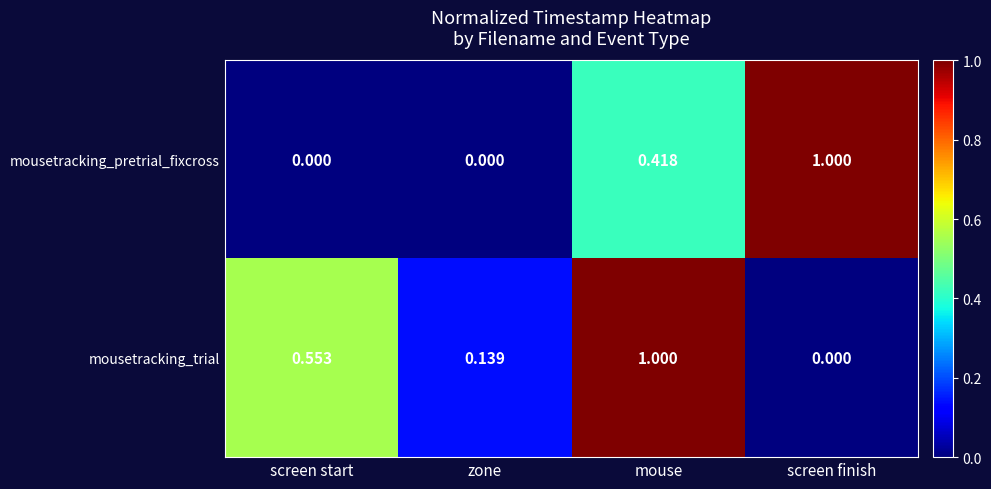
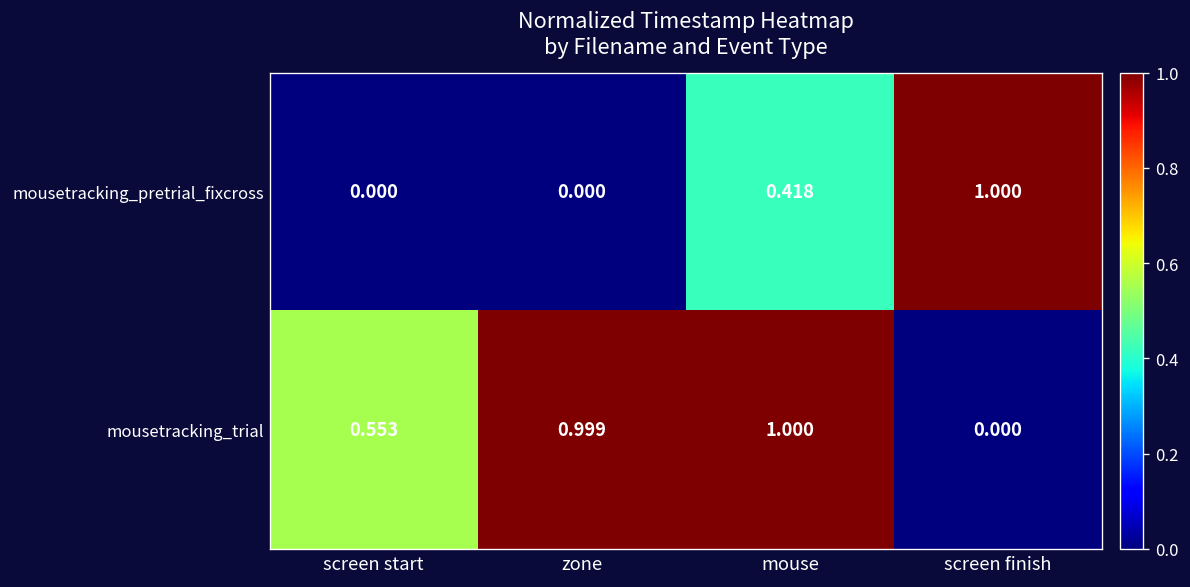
mousetracking_trial, zone: 0.139 -> 0.999
